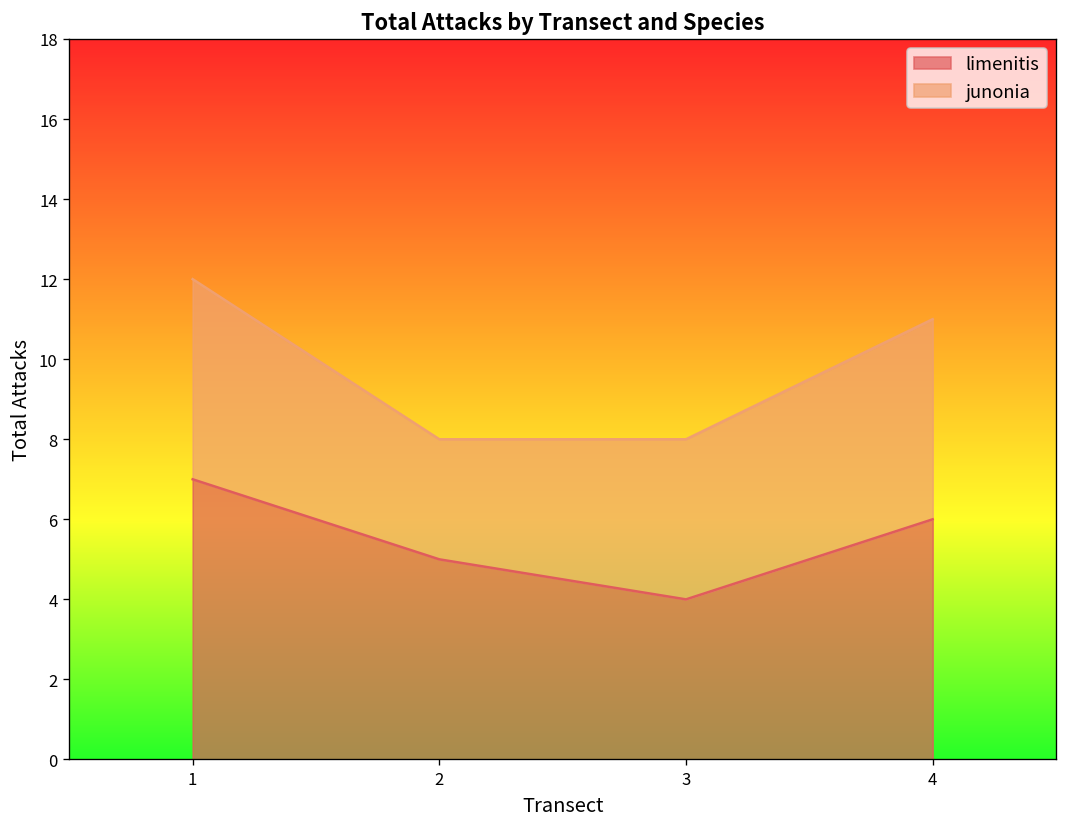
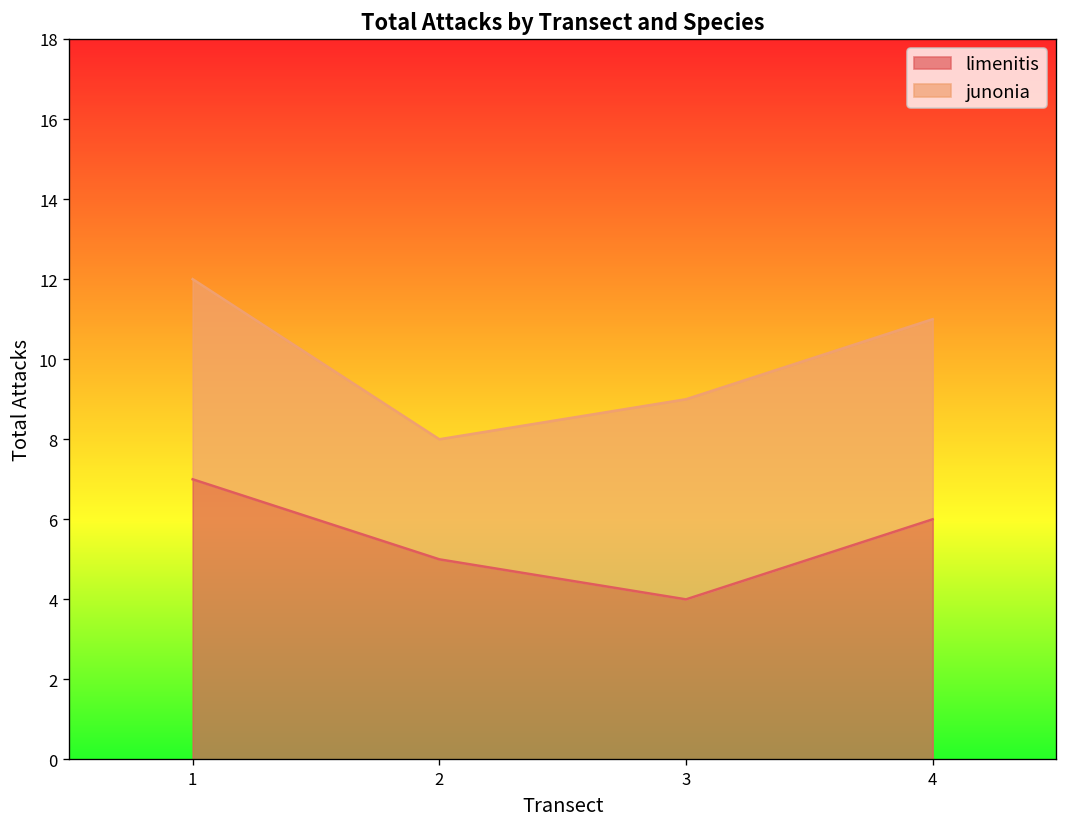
junonia, 3: 4 -> 5
